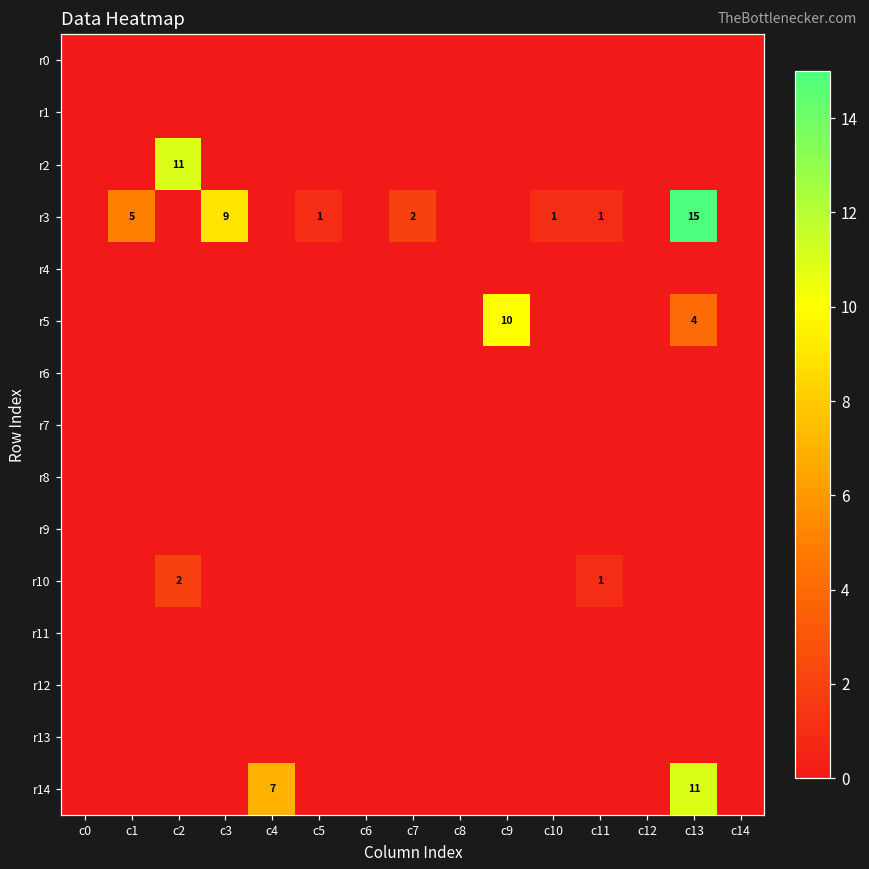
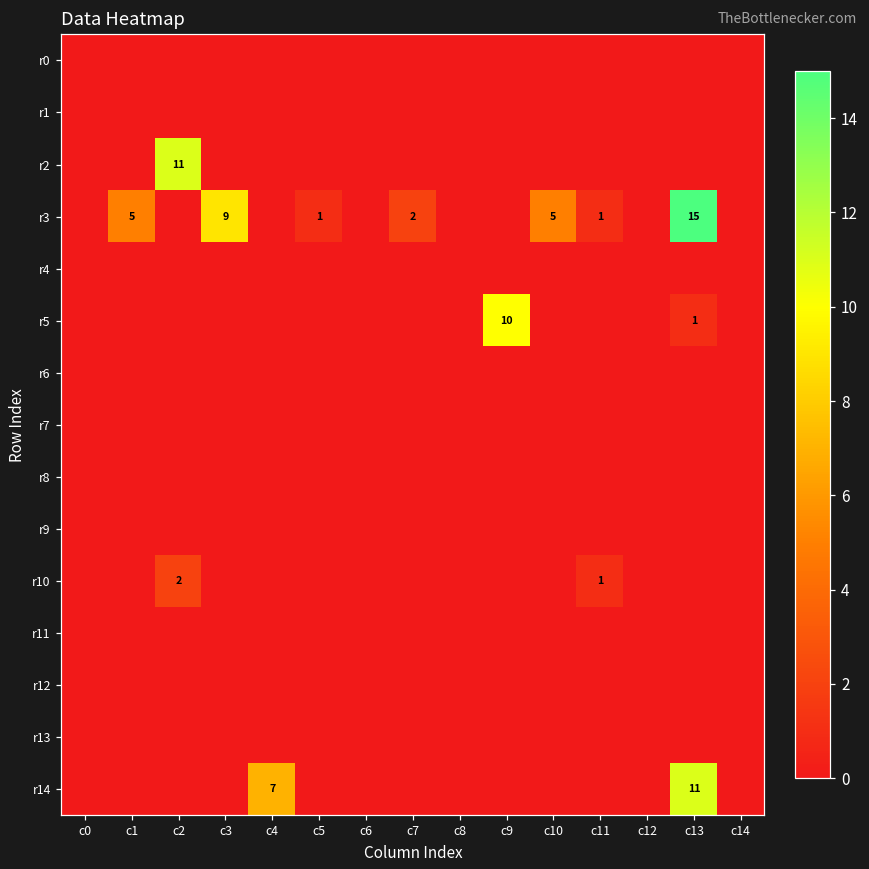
r3, c10: 1 -> 5
r5, c13: 4 -> 1
